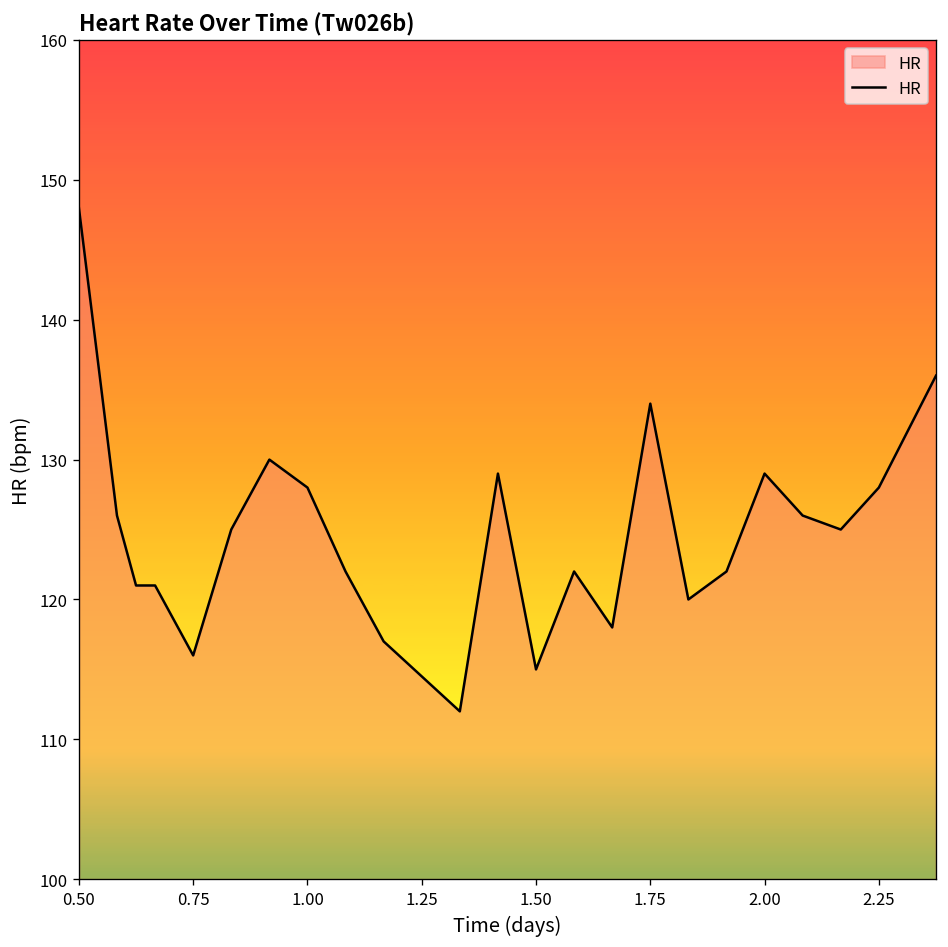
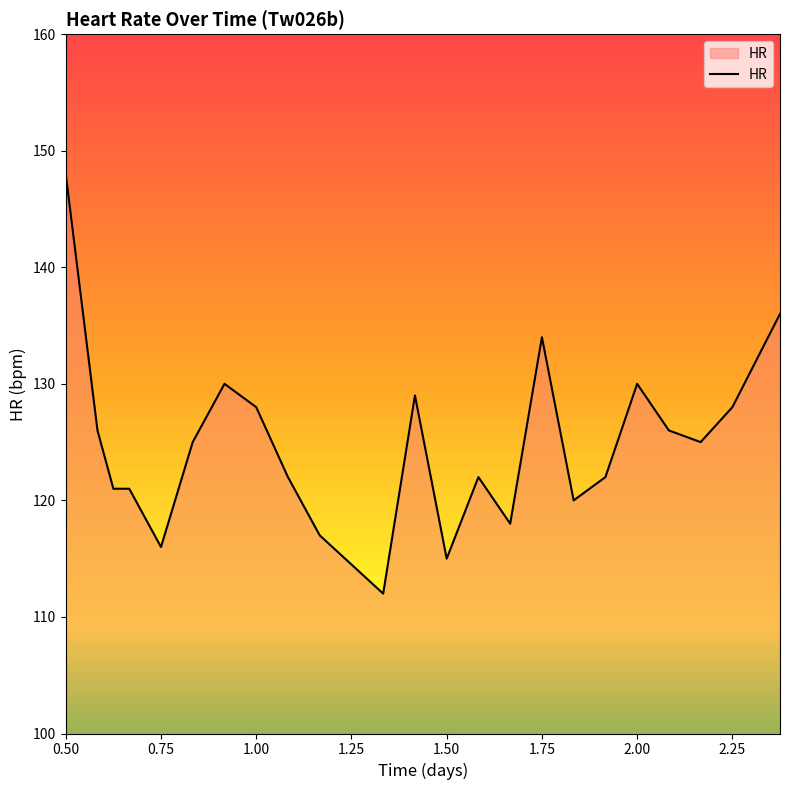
2.00: 129 -> 130
